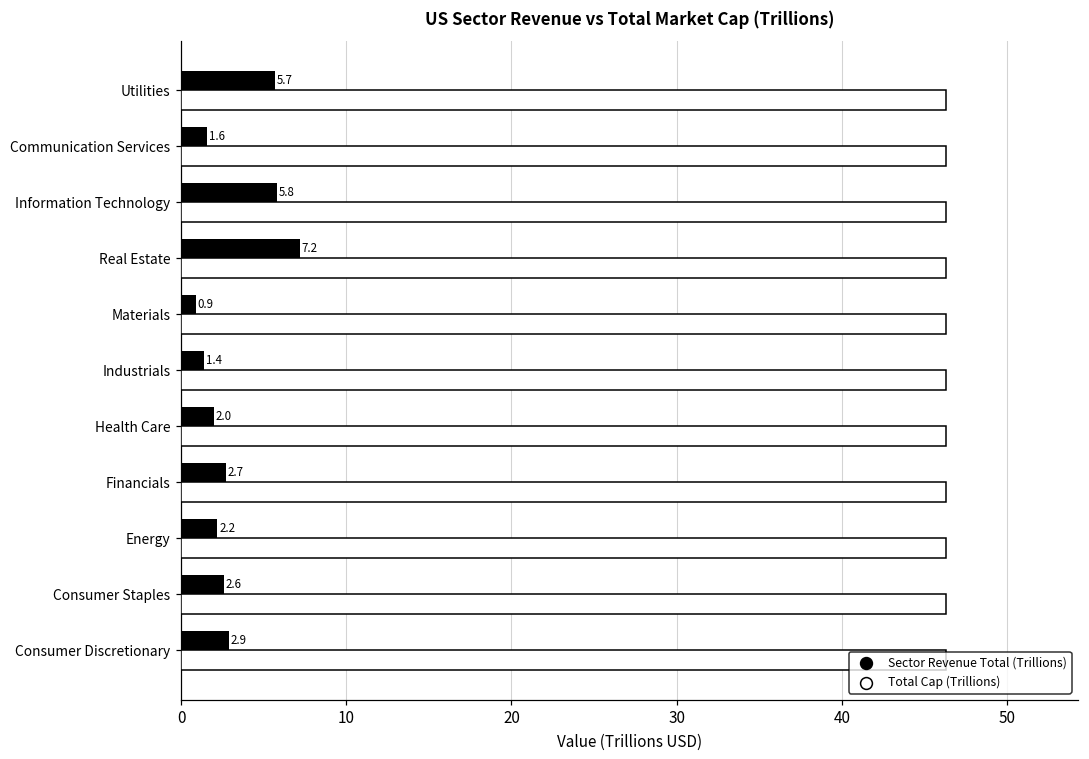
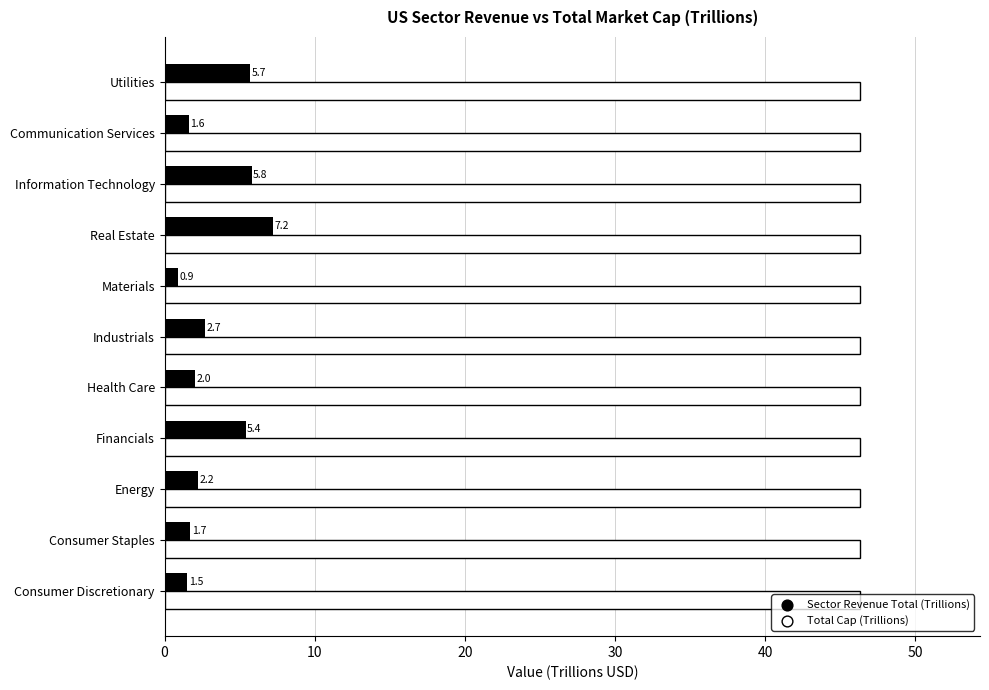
Sector Revenue Total (Trillions), Industrials: 1.4 -> 2.7
Sector Revenue Total (Trillions), Financials: 2.7 -> 5.4
Sector Revenue Total (Trillions), Consumer Staples: 2.6 -> 1.7
Sector Revenue Total (Trillions), Consumer Discretionary: 2.9 -> 1.5
